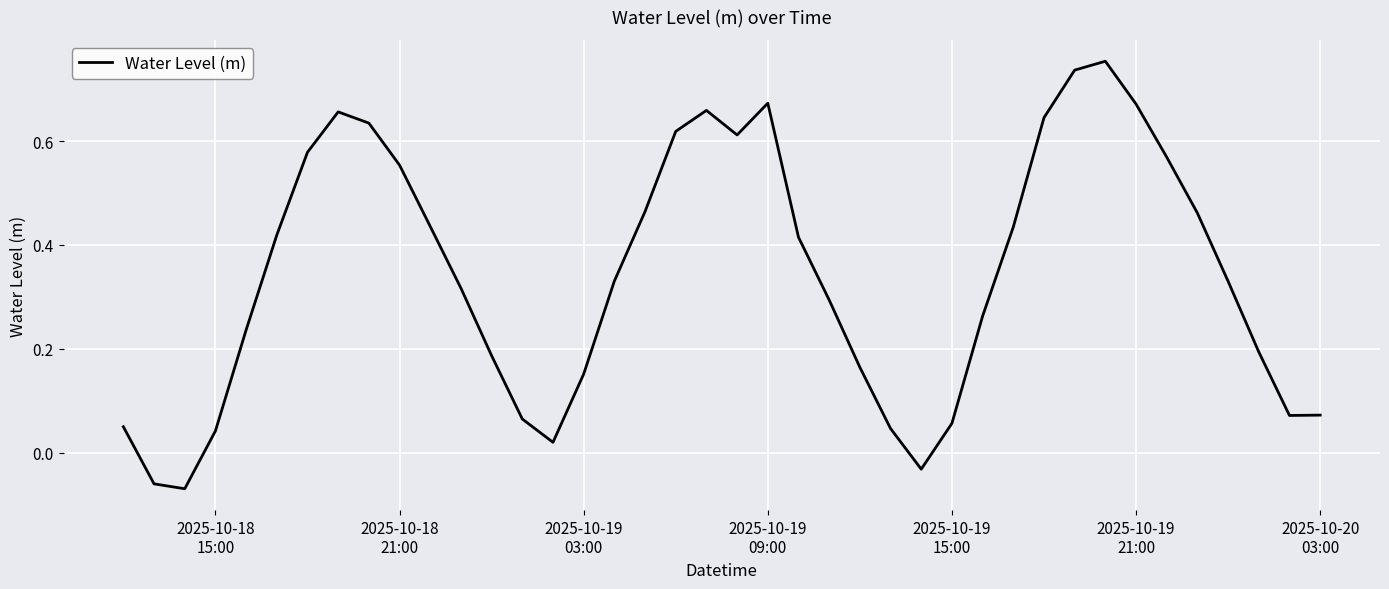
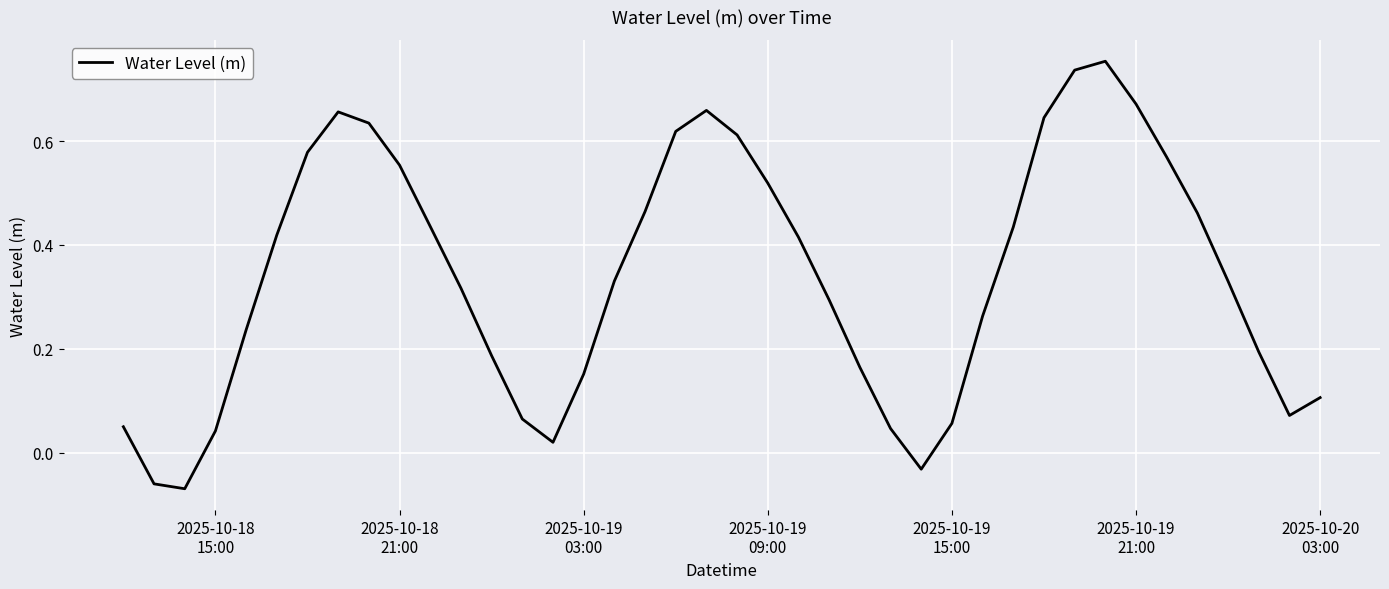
2025-10-19 09:00: 0.67 -> 0.52
2025-10-20 03:00: 0.07 -> 0.11
